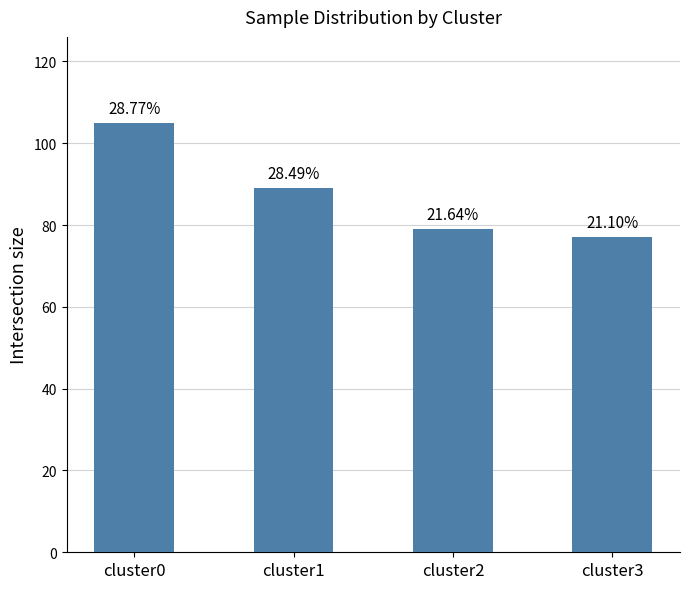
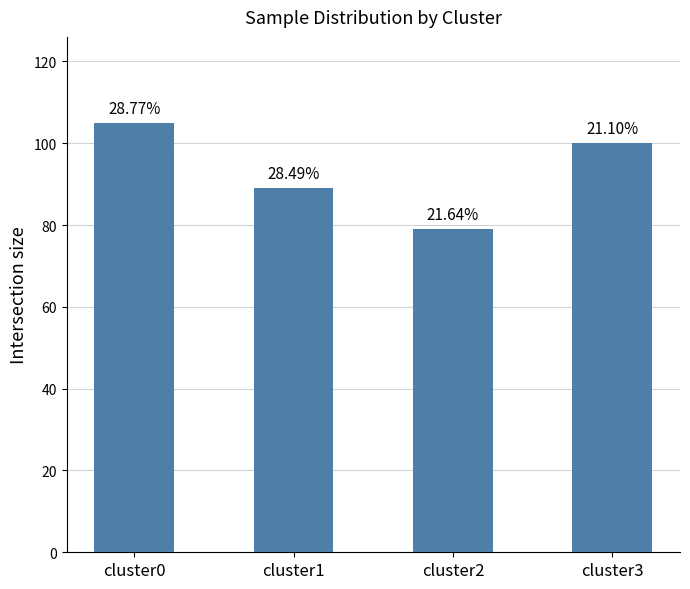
cluster3: 77 -> 100
